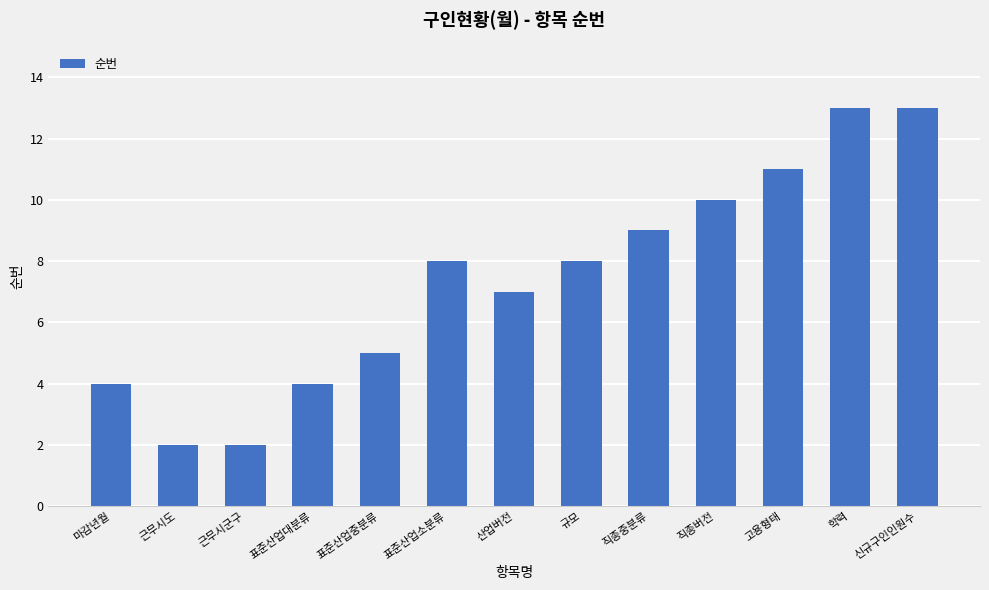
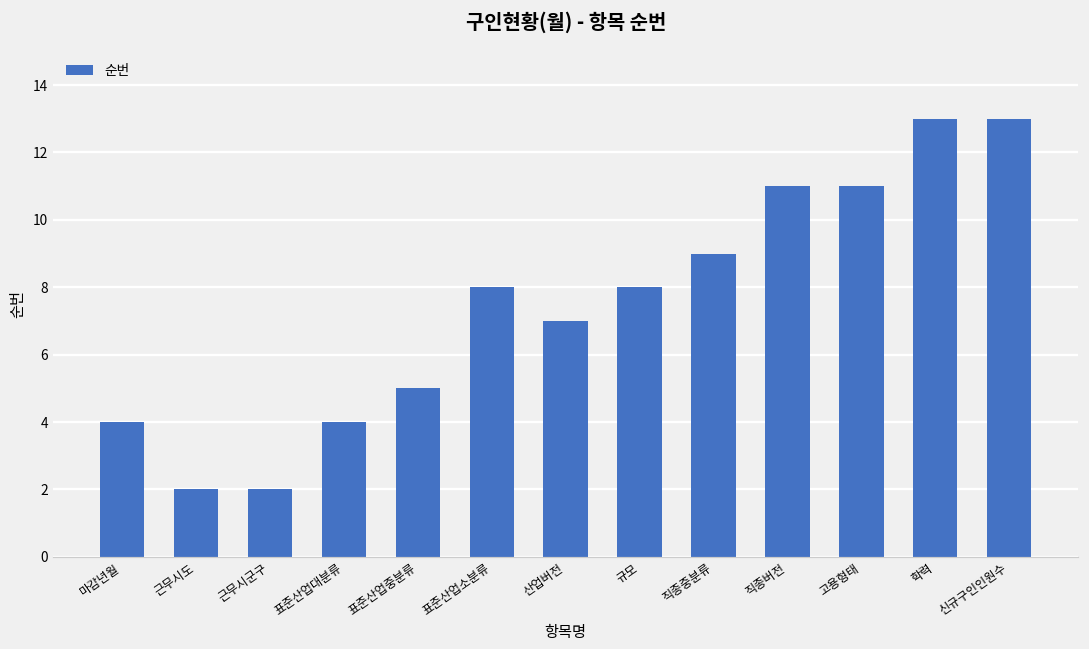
직종버전: 10 -> 11
